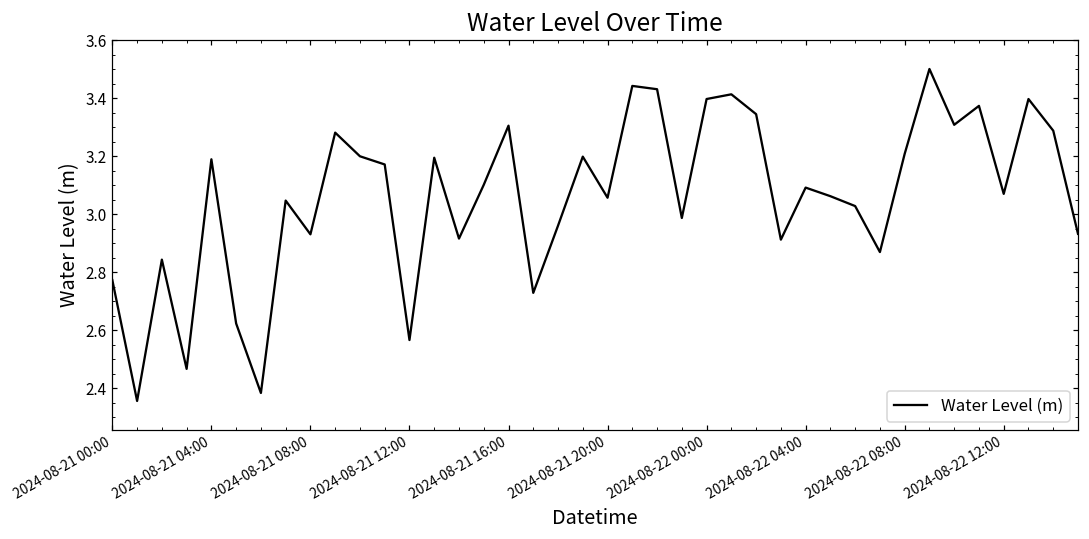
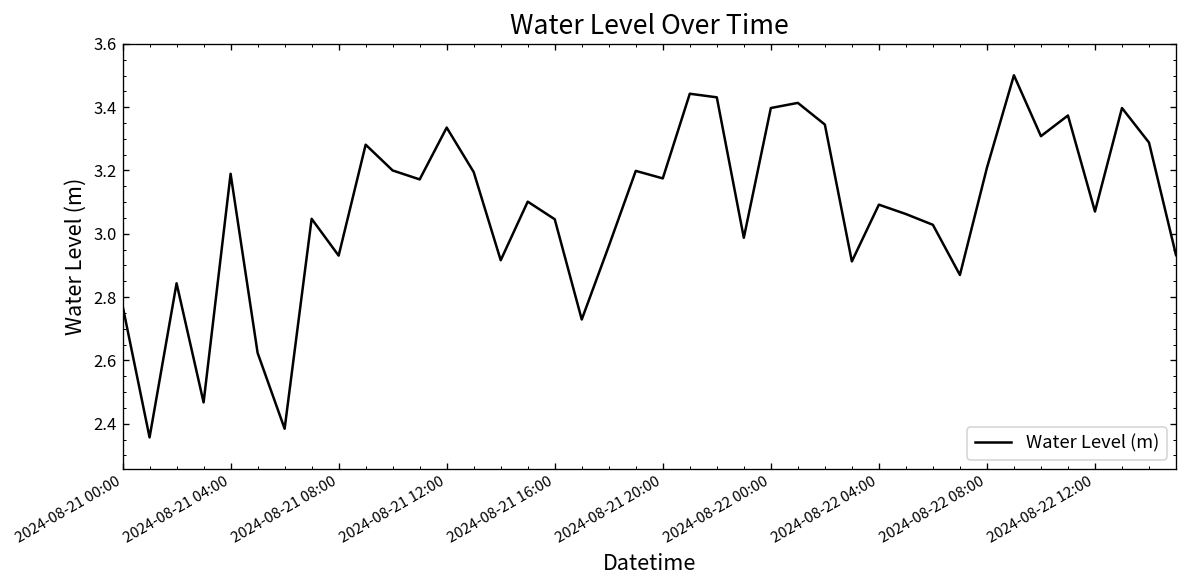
2024-08-21 12:00: 2.57 -> 3.34
2024-08-21 16:00: 3.31 -> 3.05
2024-08-21 20:00: 3.06 -> 3.18
